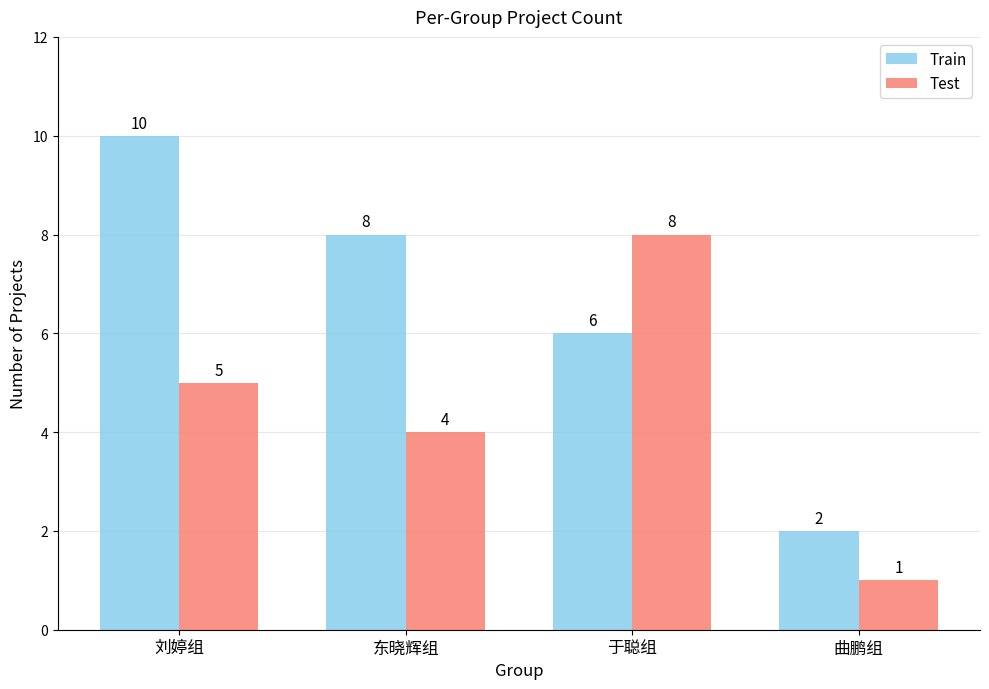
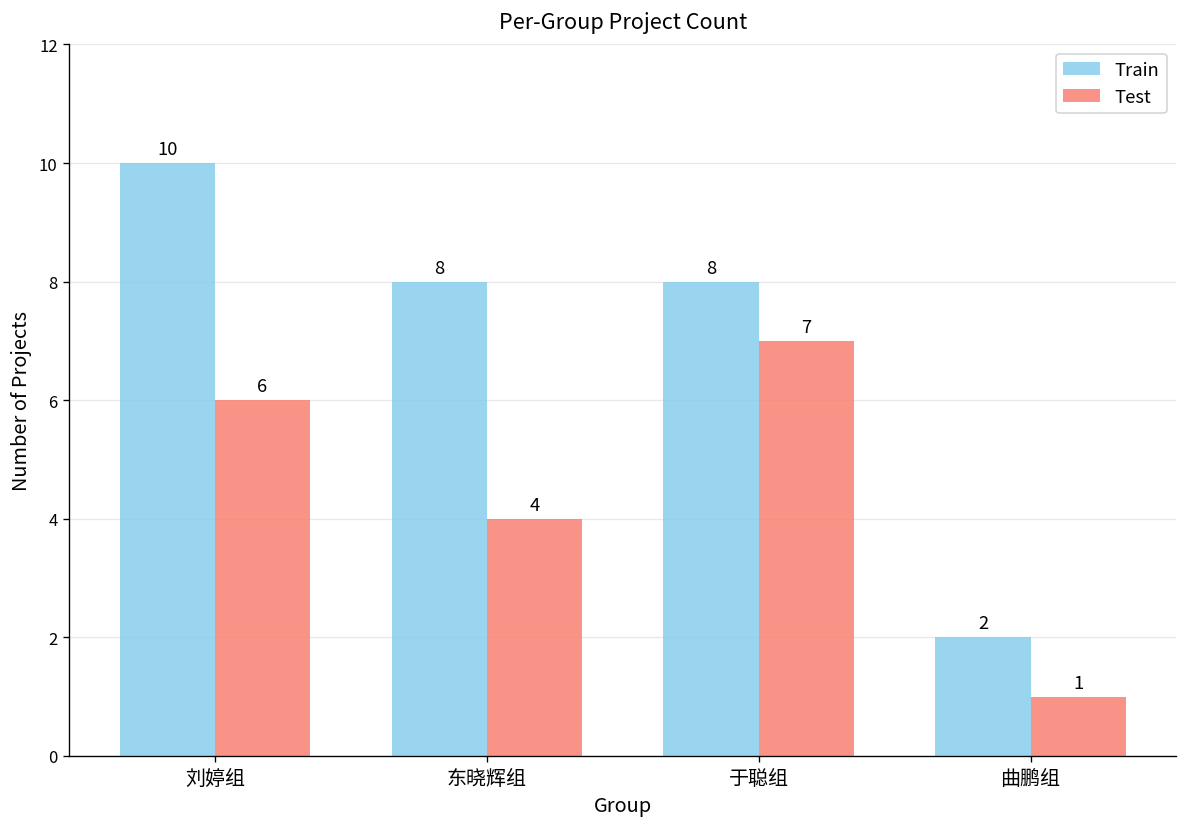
Test, 刘婷组: 5 -> 6
Train, 于聪组: 6 -> 8
Test, 于聪组: 8 -> 7
